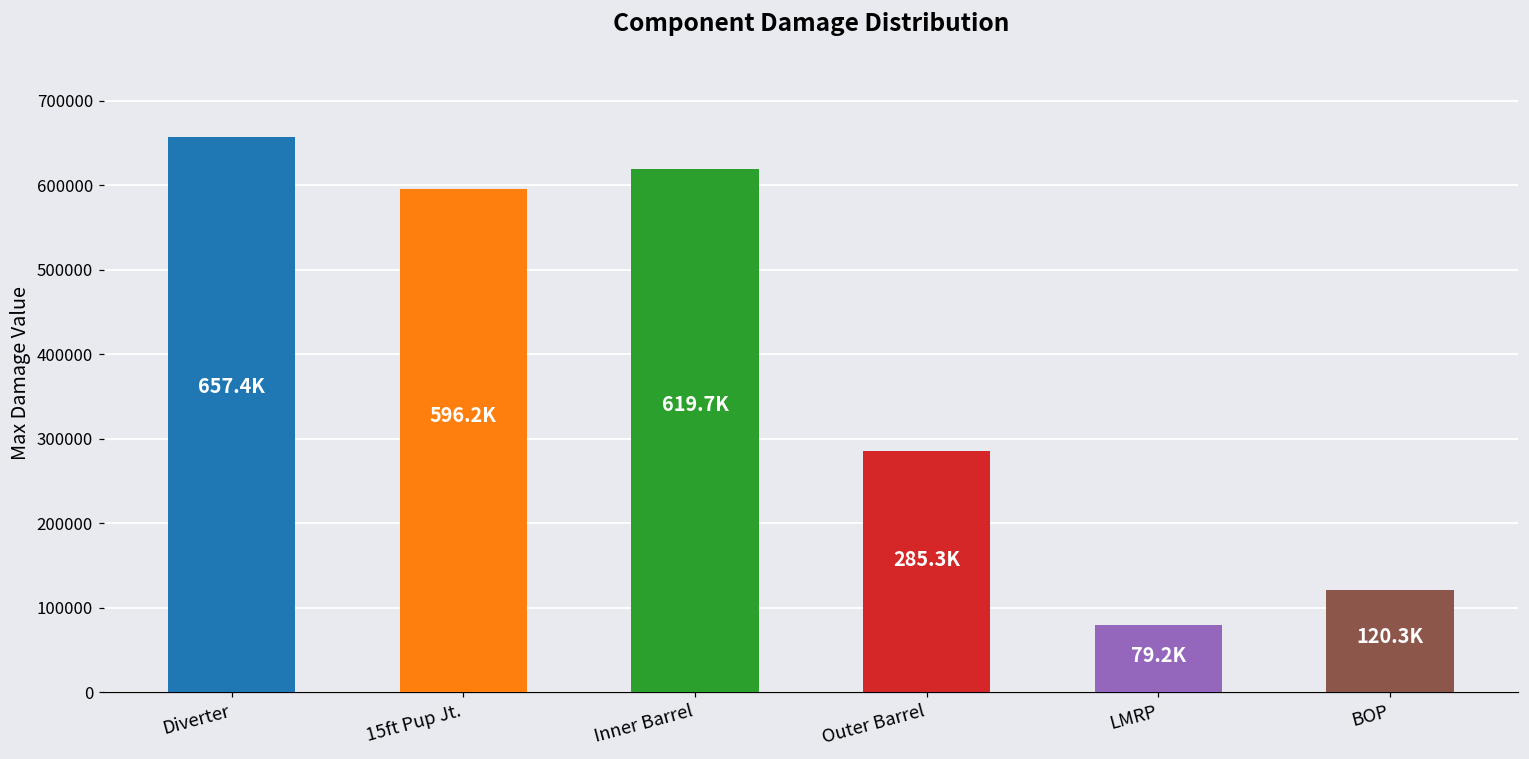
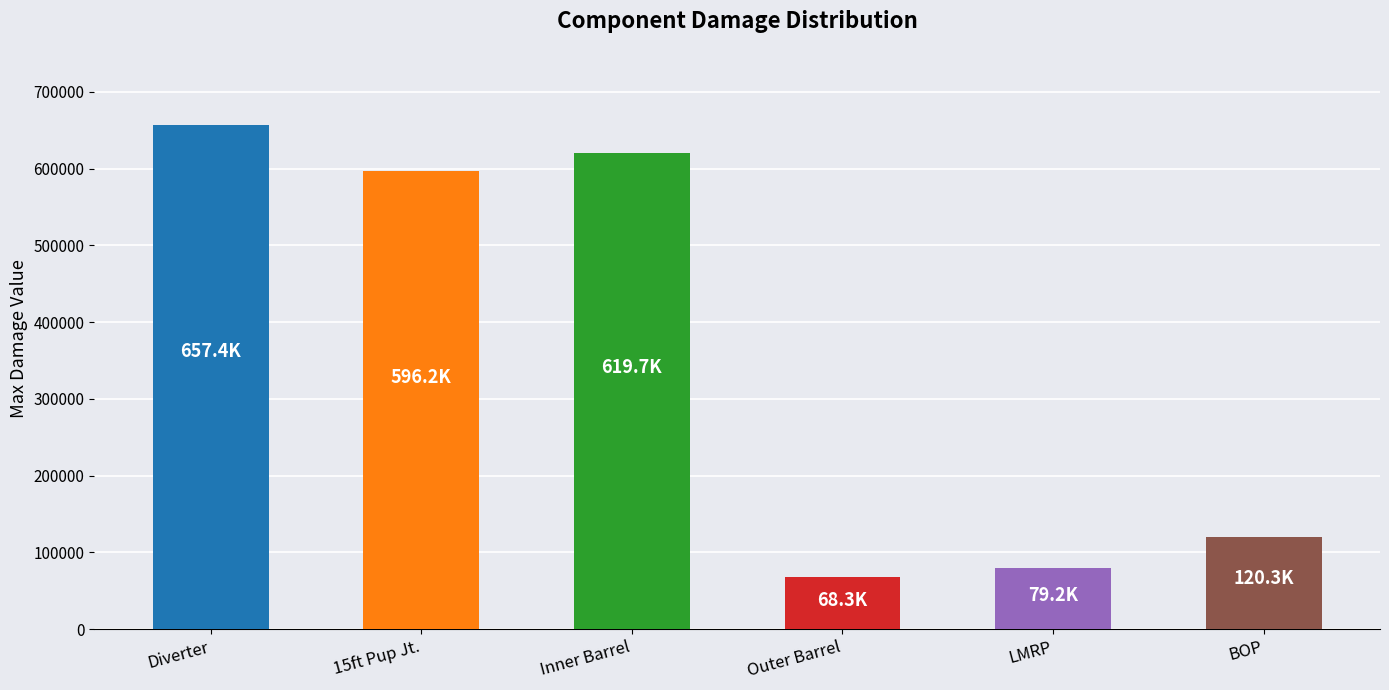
Outer Barrel: 285.3K -> 68.3K
